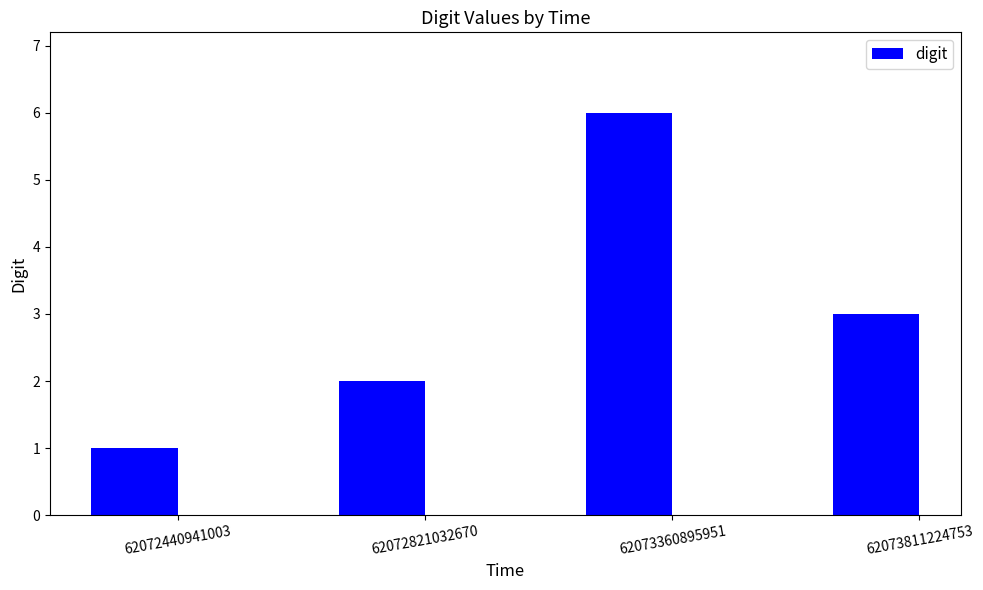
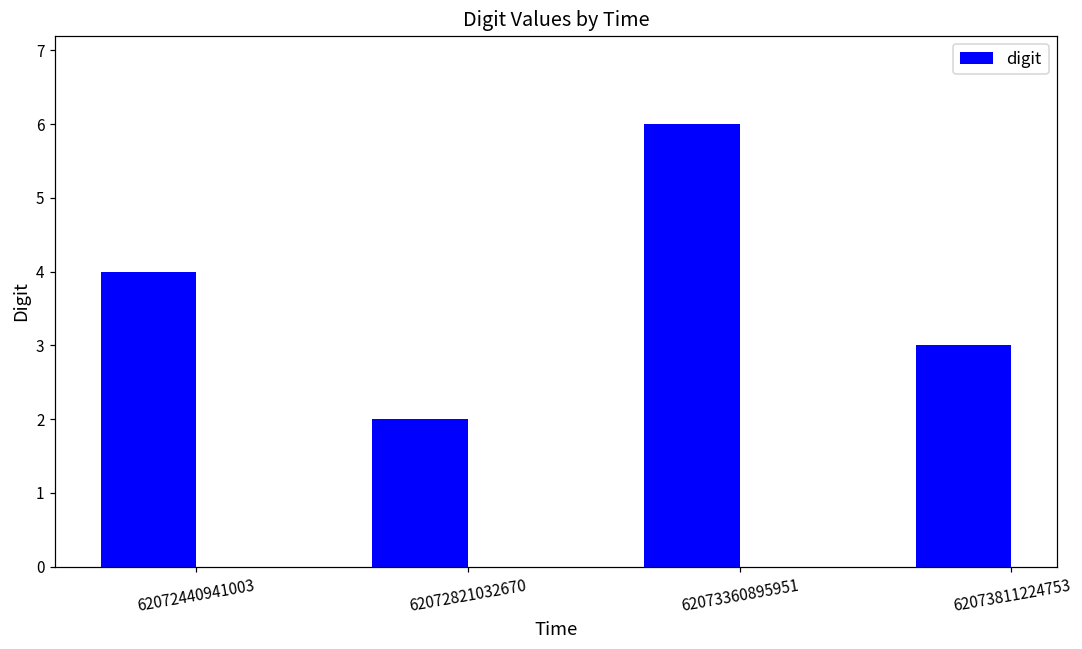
62072440941003: 1 -> 4
